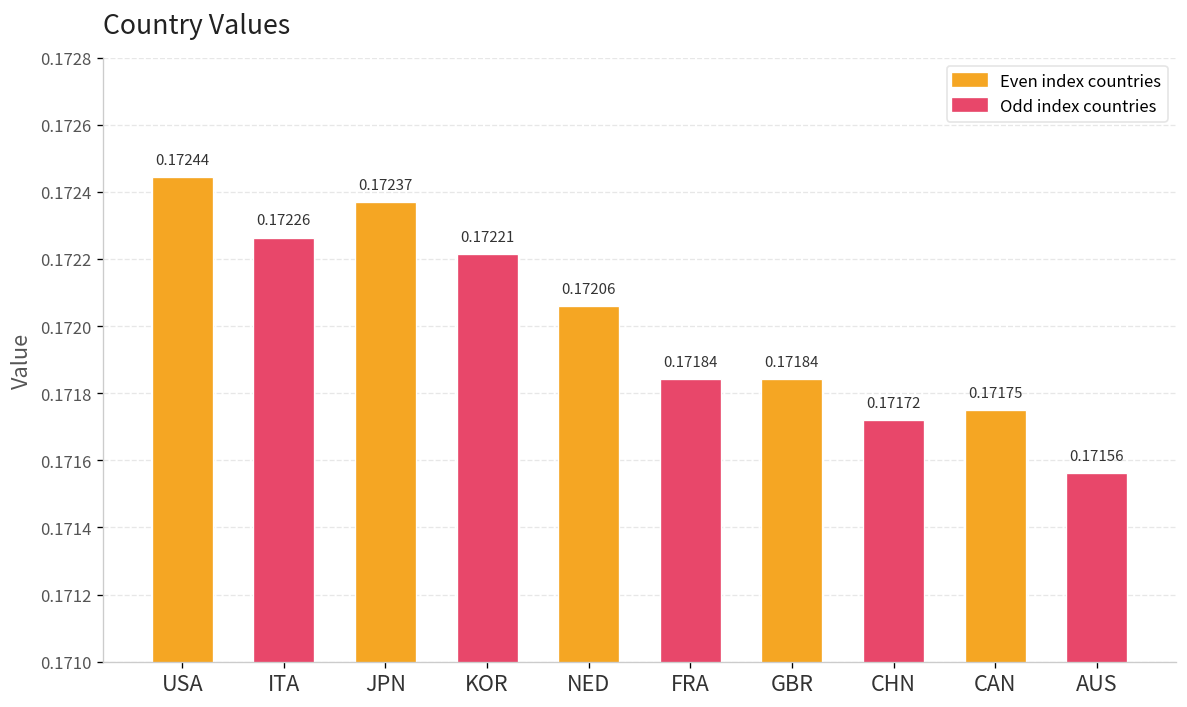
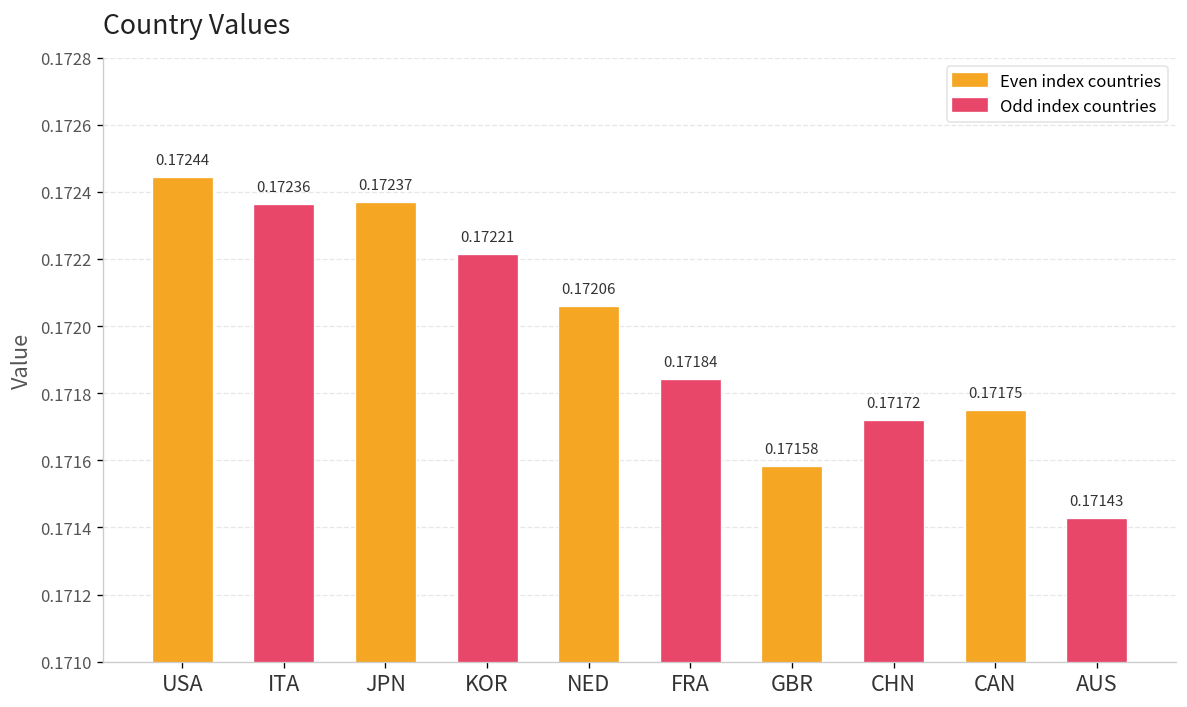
ITA: 0.17226 -> 0.17236
GBR: 0.17184 -> 0.17158
AUS: 0.17156 -> 0.17143
